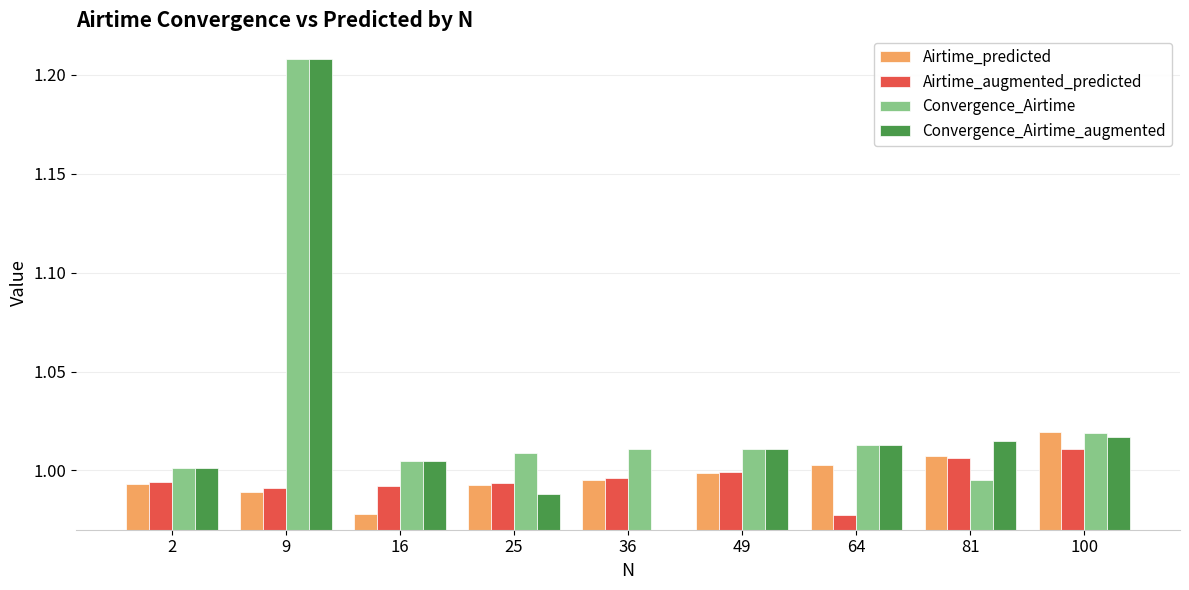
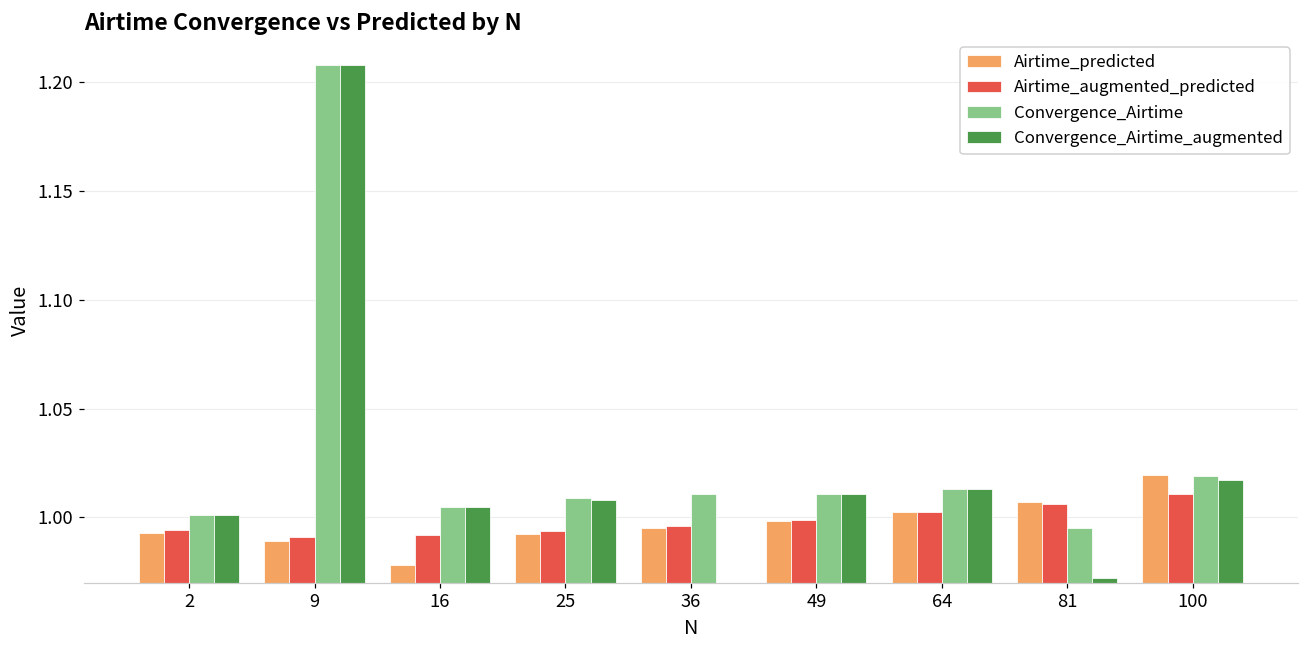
Convergence_Airtime_augmented, 25: 0.988 -> 1.008
Airtime_augmented_predicted, 64: 0.977 -> 1.002
Convergence_Airtime_augmented, 81: 1.015 -> 0.972
